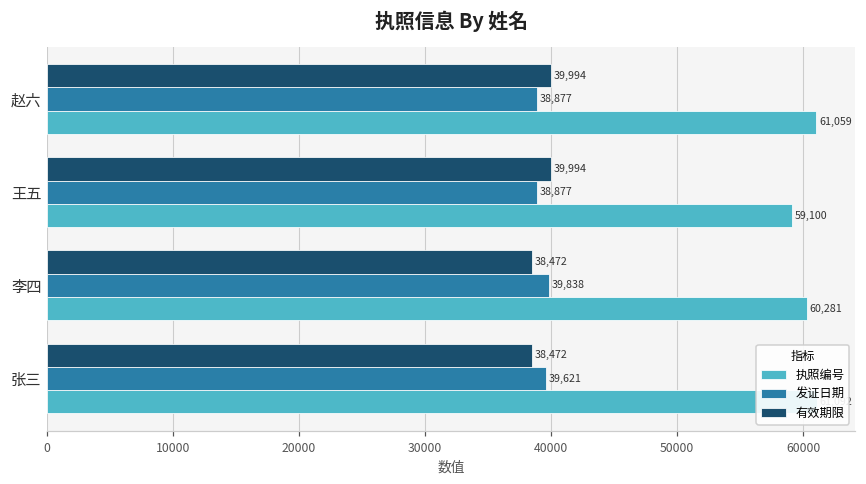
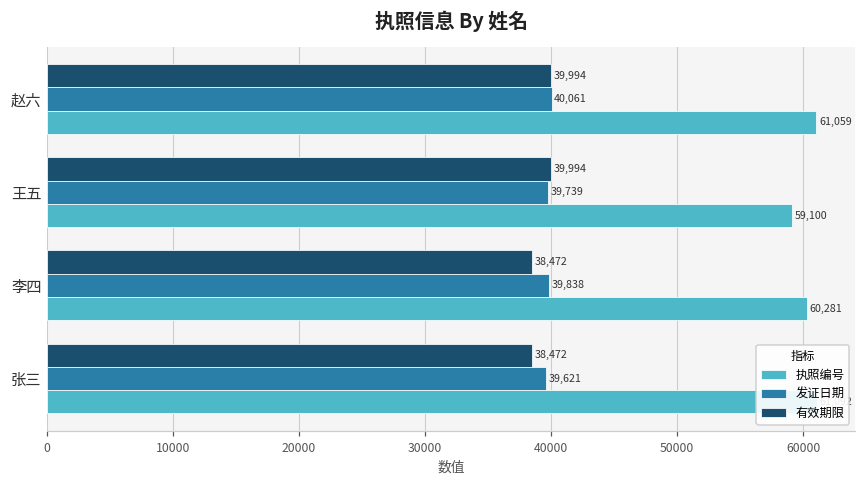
发证日期, 赵六: 38,877 -> 40,061
发证日期, 王五: 38,877 -> 39,739
